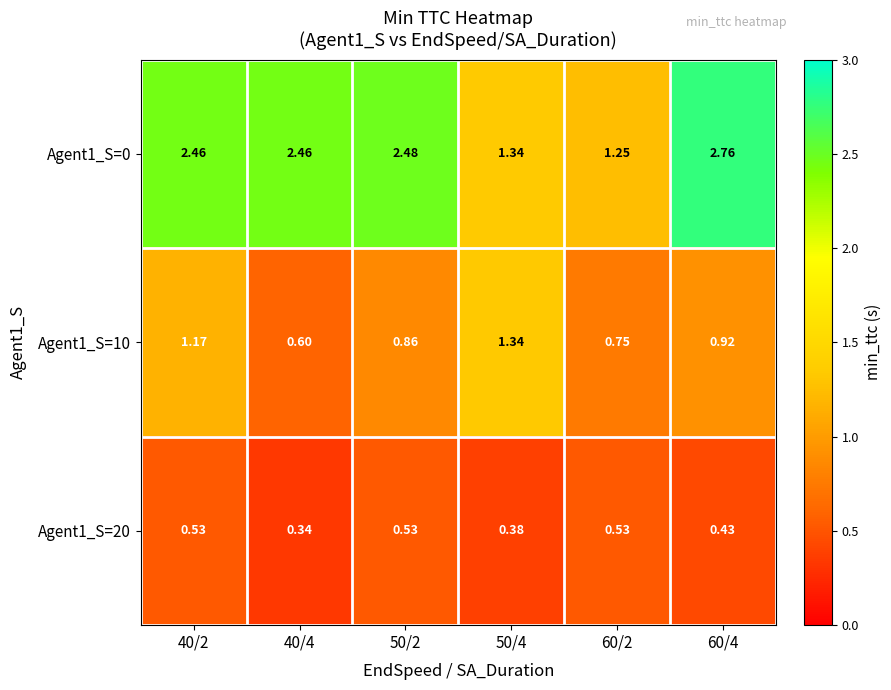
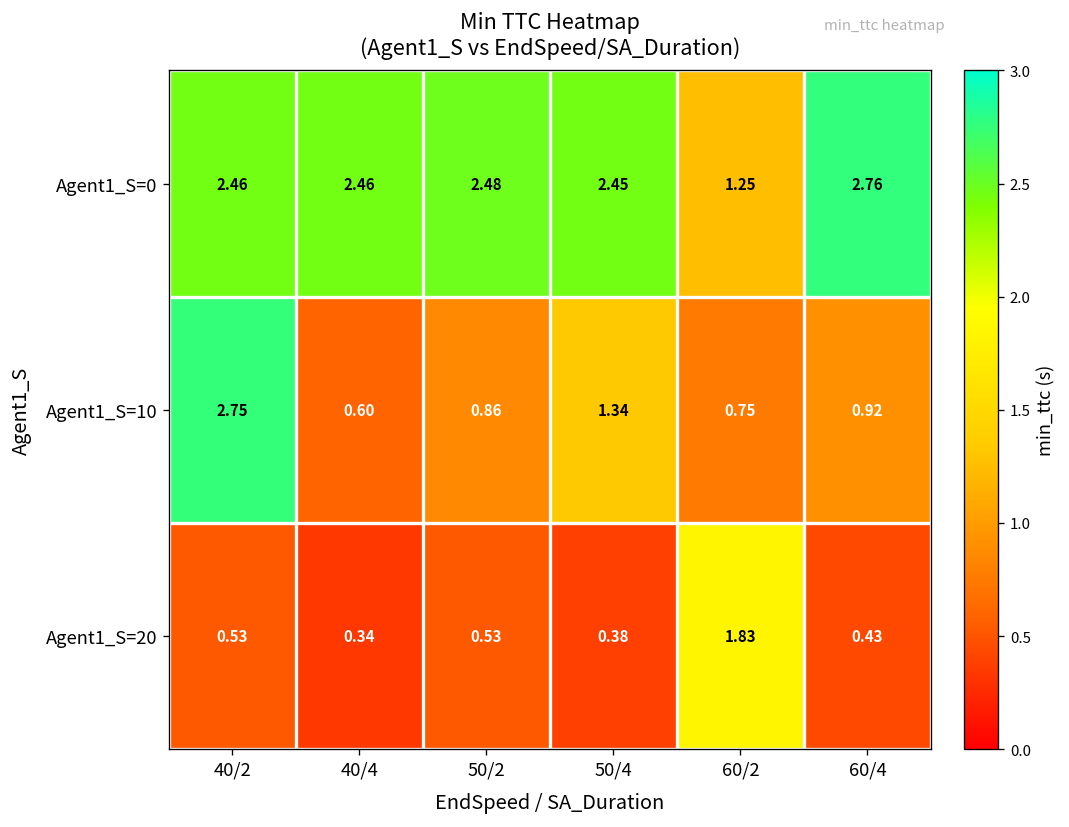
Agent1_S=0, 50/4: 1.34 -> 2.45
Agent1_S=10, 40/2: 1.17 -> 2.75
Agent1_S=20, 60/2: 0.53 -> 1.83
